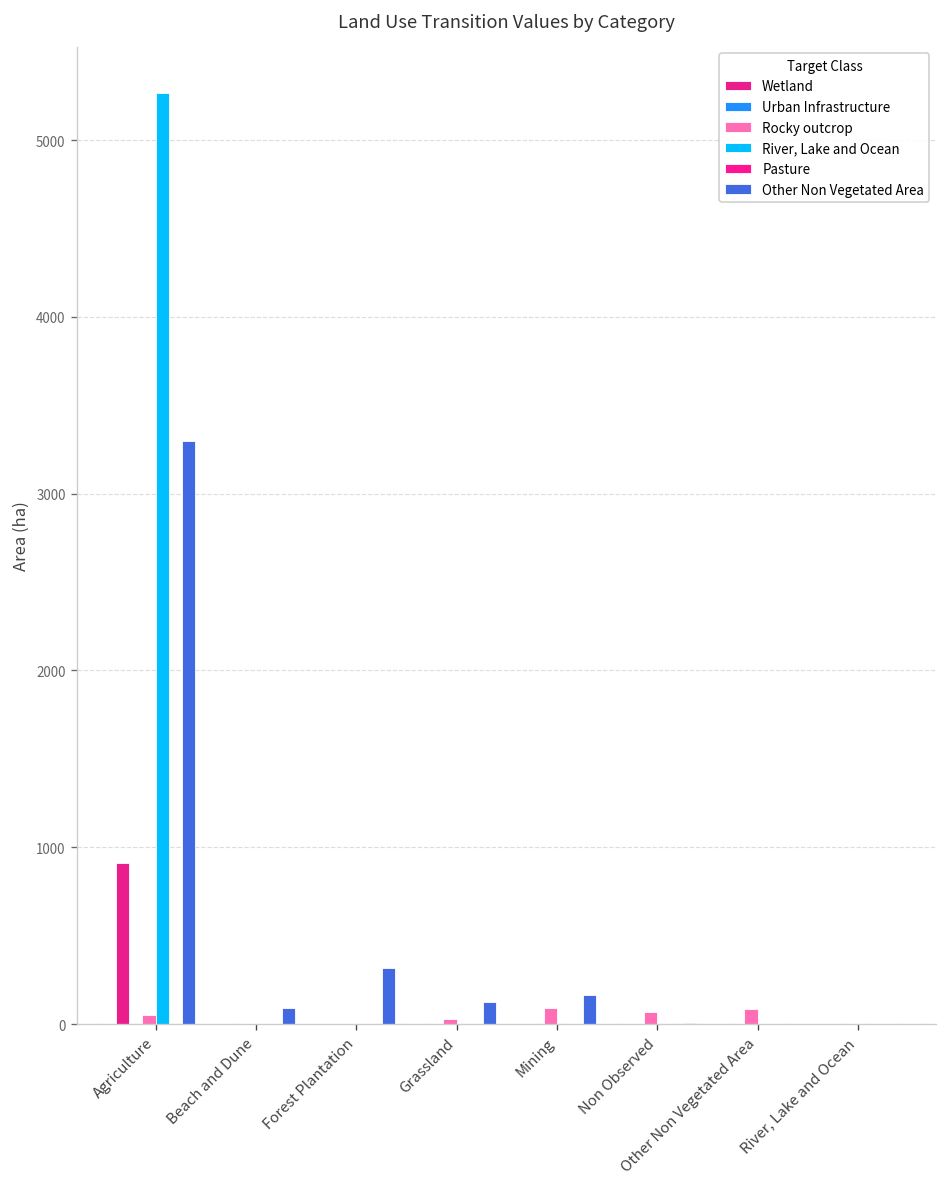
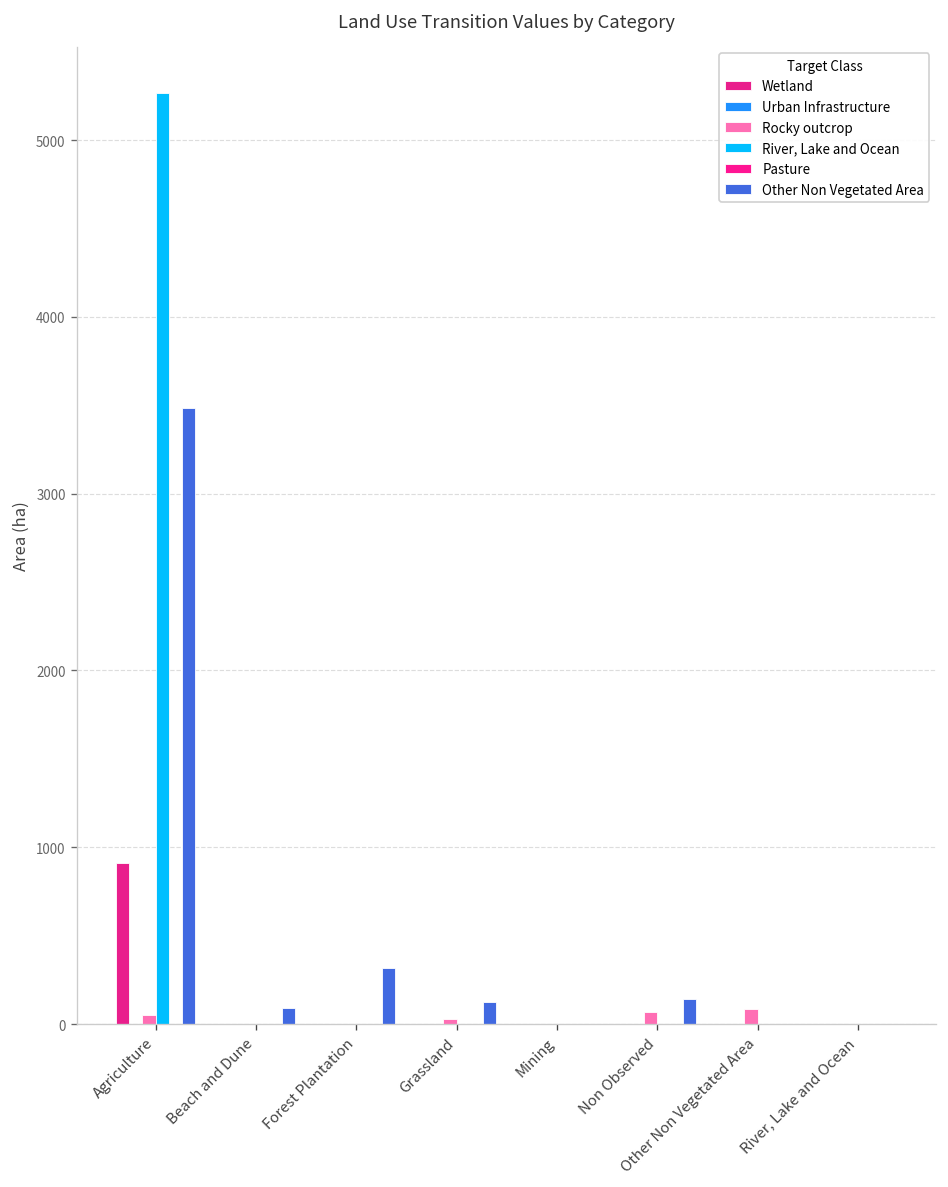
Other Non Vegetated Area, Agriculture: 3300 -> 3490
Rocky outcrop, Mining: 90 -> 0
Other Non Vegetated Area, Mining: 160 -> 0
Other Non Vegetated Area, Non Observed: 10 -> 140
